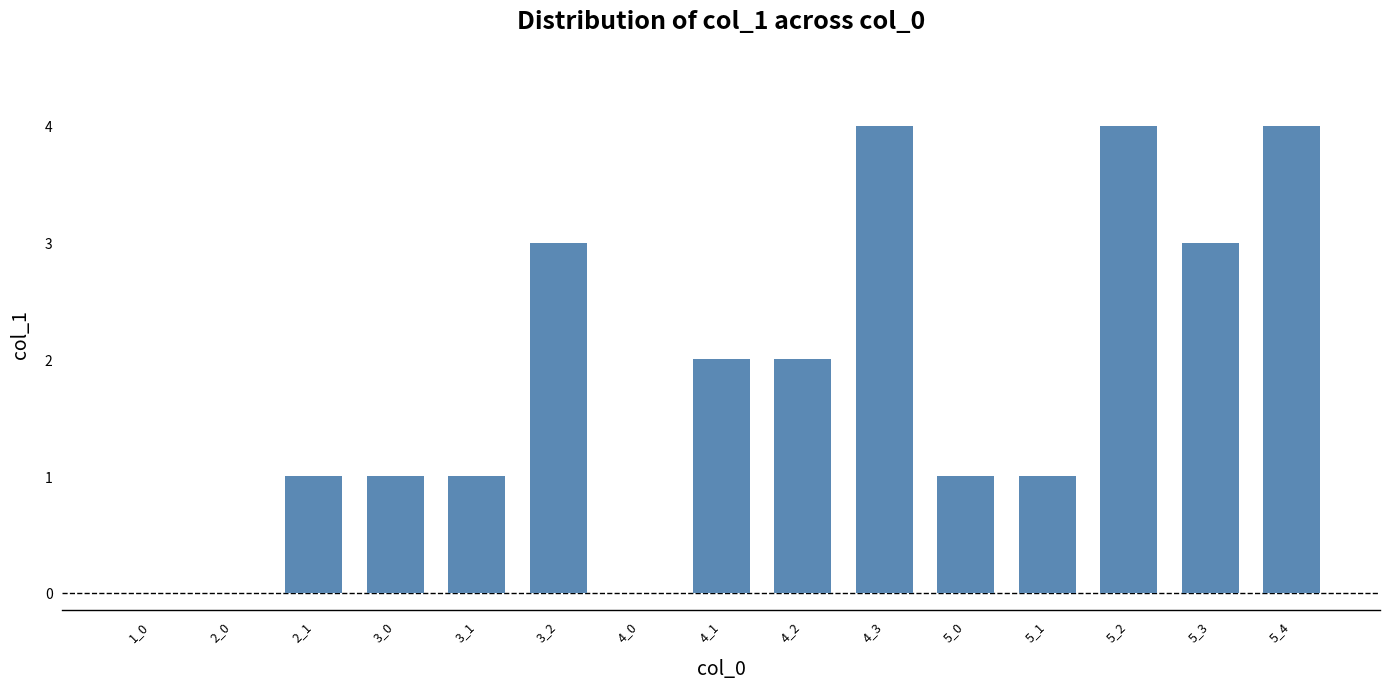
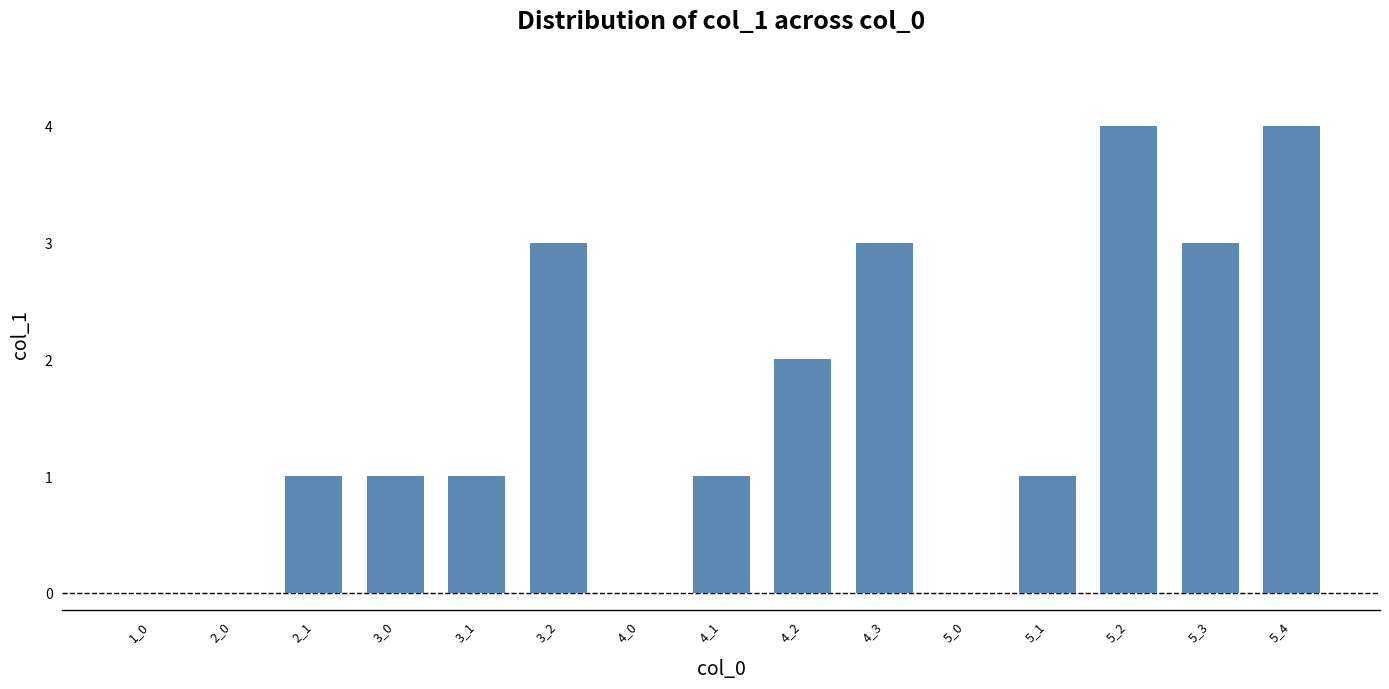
4_1: 2 -> 1
4_3: 4 -> 3
5_0: 1 -> 0
